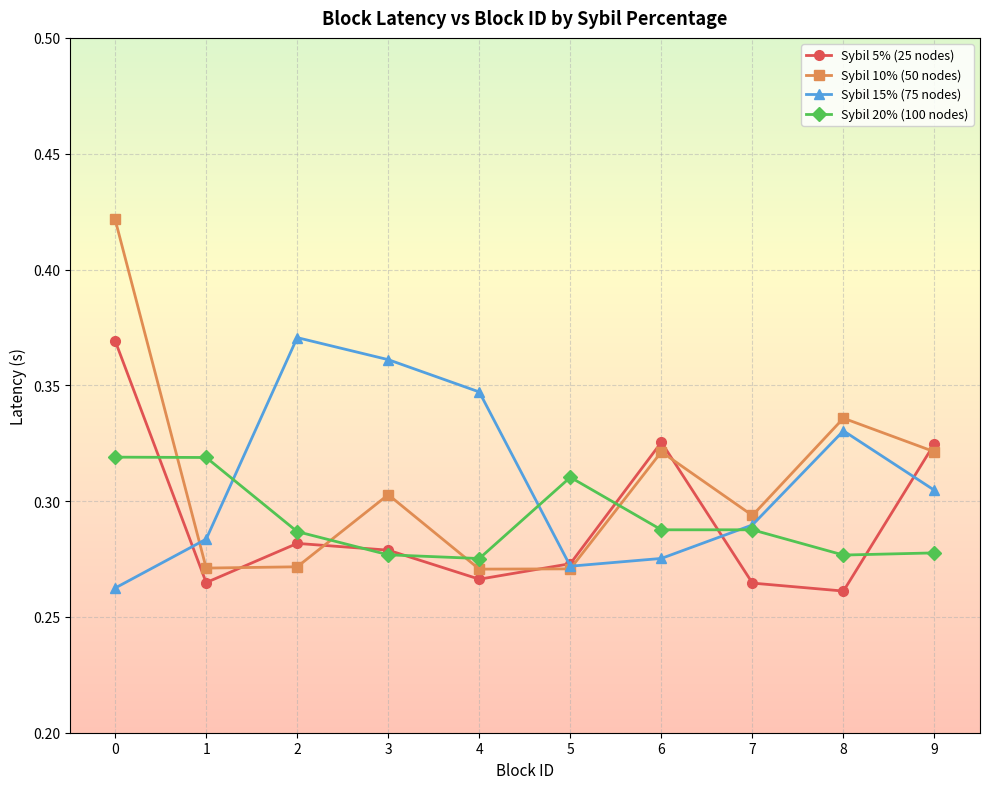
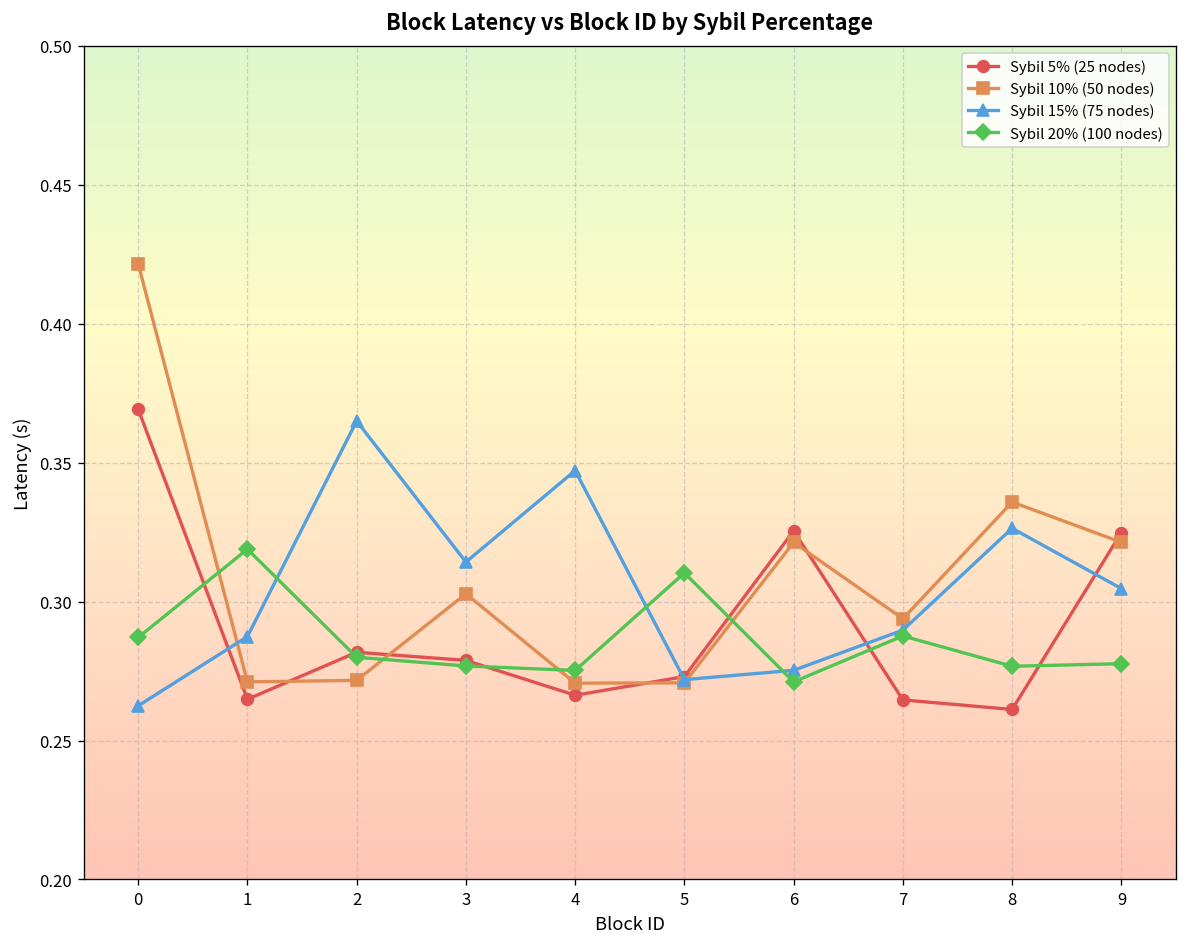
Sybil 20% (100 nodes), 0: 0.319 -> 0.287
Sybil 15% (75 nodes), 1: 0.284 -> 0.287
Sybil 15% (75 nodes), 2: 0.371 -> 0.365
Sybil 20% (100 nodes), 2: 0.287 -> 0.280
Sybil 15% (75 nodes), 3: 0.361 -> 0.314
Sybil 20% (100 nodes), 6: 0.288 -> 0.271
Sybil 15% (75 nodes), 8: 0.330 -> 0.326
